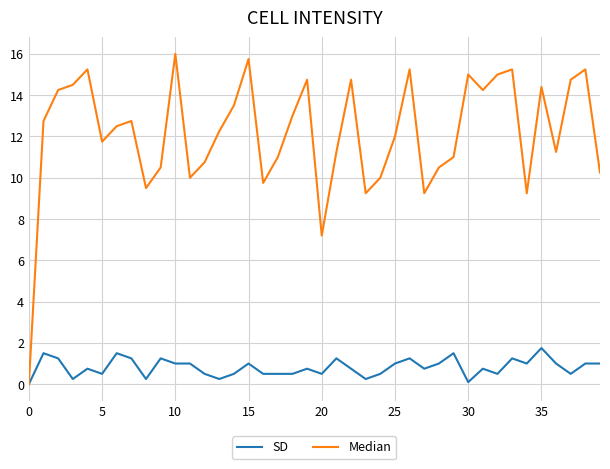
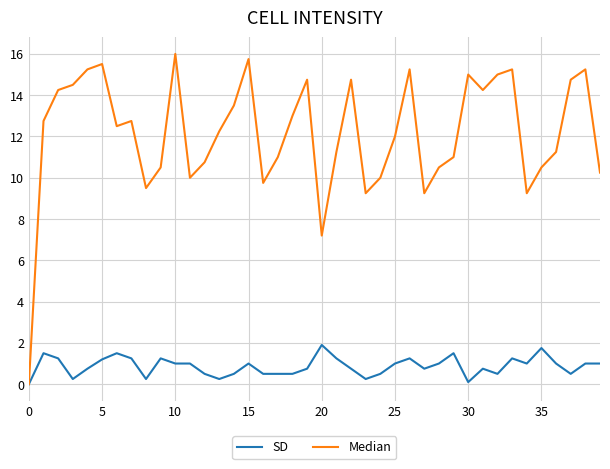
SD, 5: 0.5 -> 1.2
Median, 5: 11.8 -> 15.5
SD, 20: 0.5 -> 1.9
Median, 35: 14.4 -> 10.5
